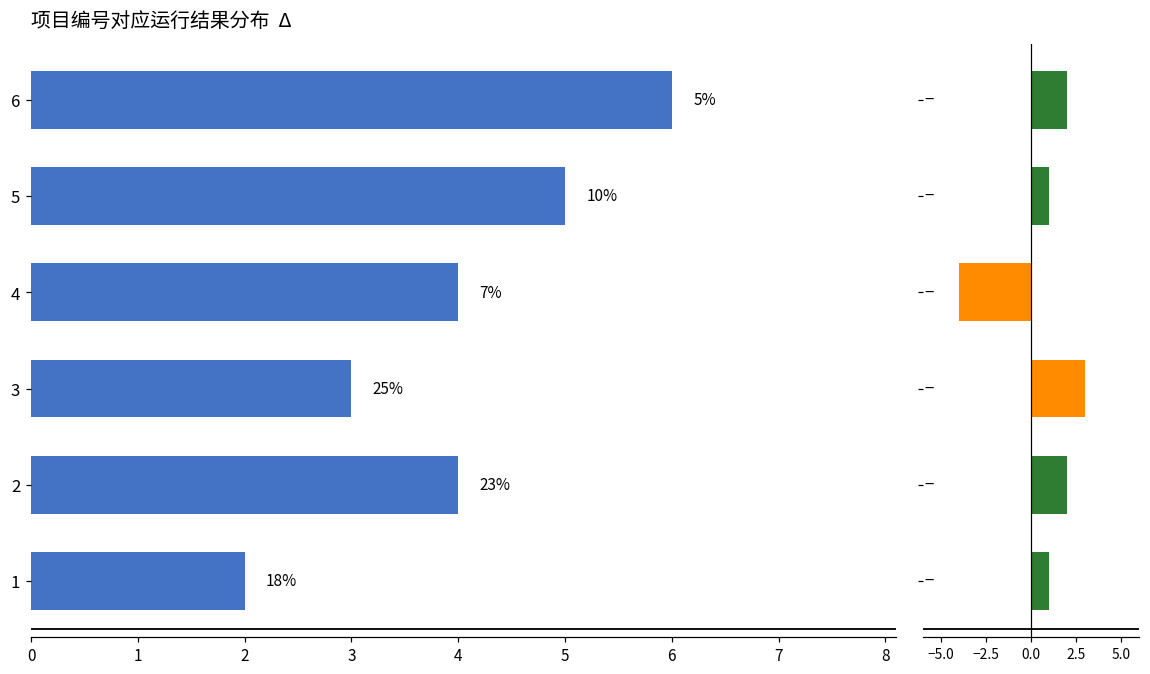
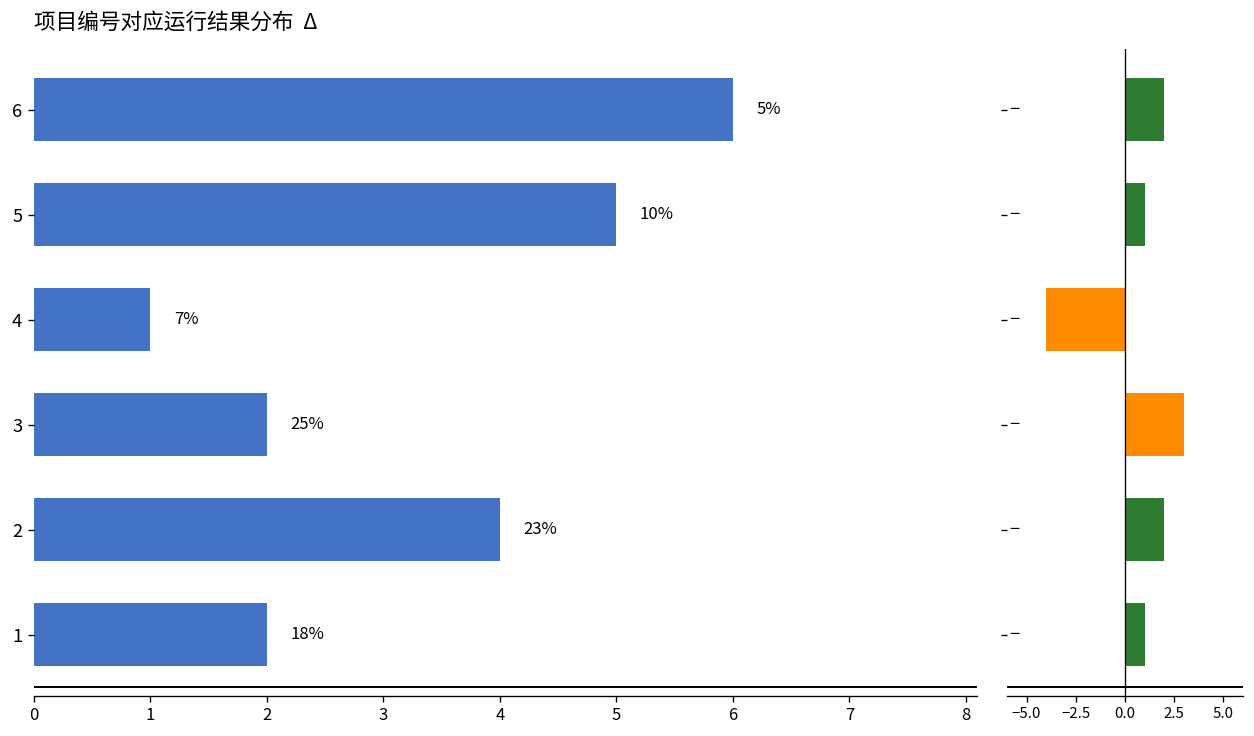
项目编号对应运行结果分布 Δ, 4: 4 -> 1
项目编号对应运行结果分布 Δ, 3: 3 -> 2
